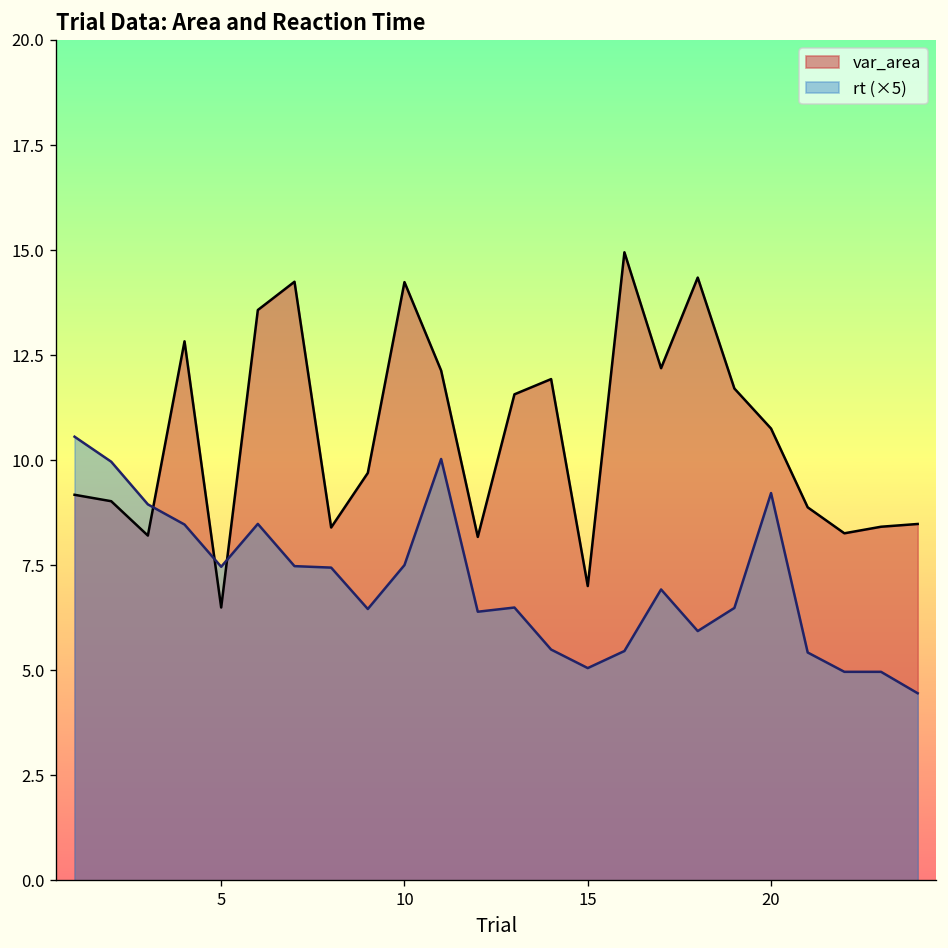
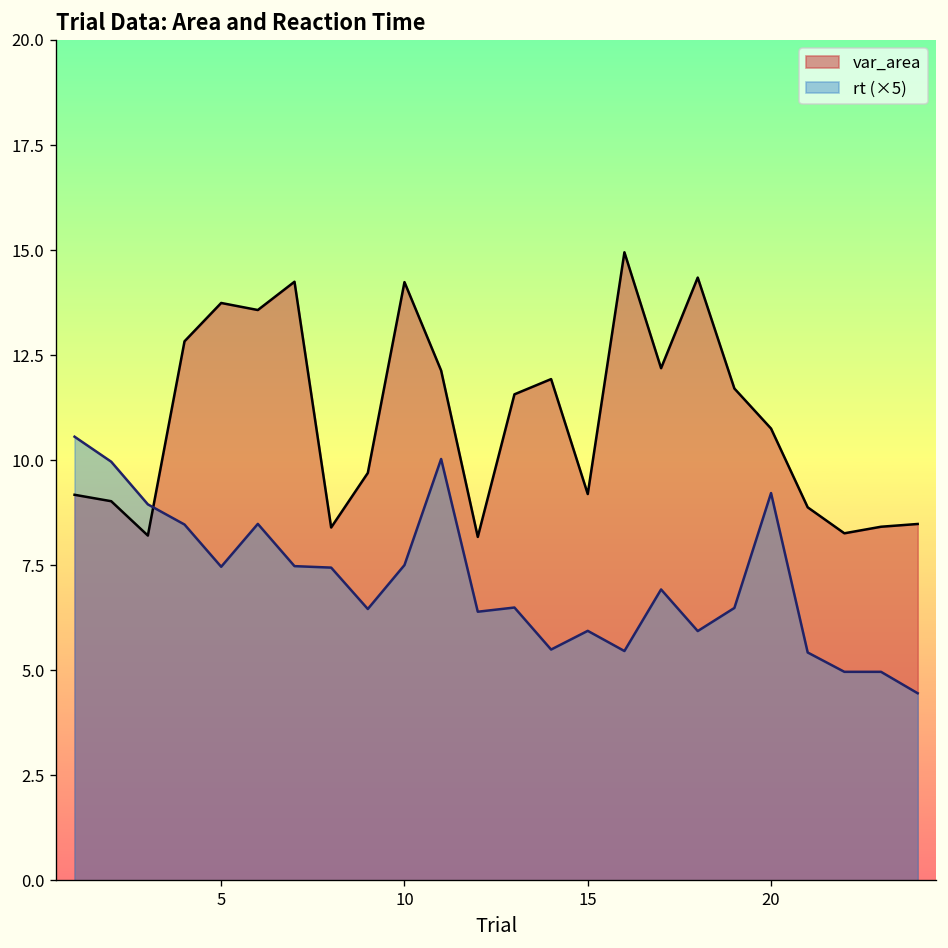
var_area, 5: 6.5 -> 13.7
var_area, 15: 7.0 -> 9.2
rt (×5), 15: 5.1 -> 5.9
